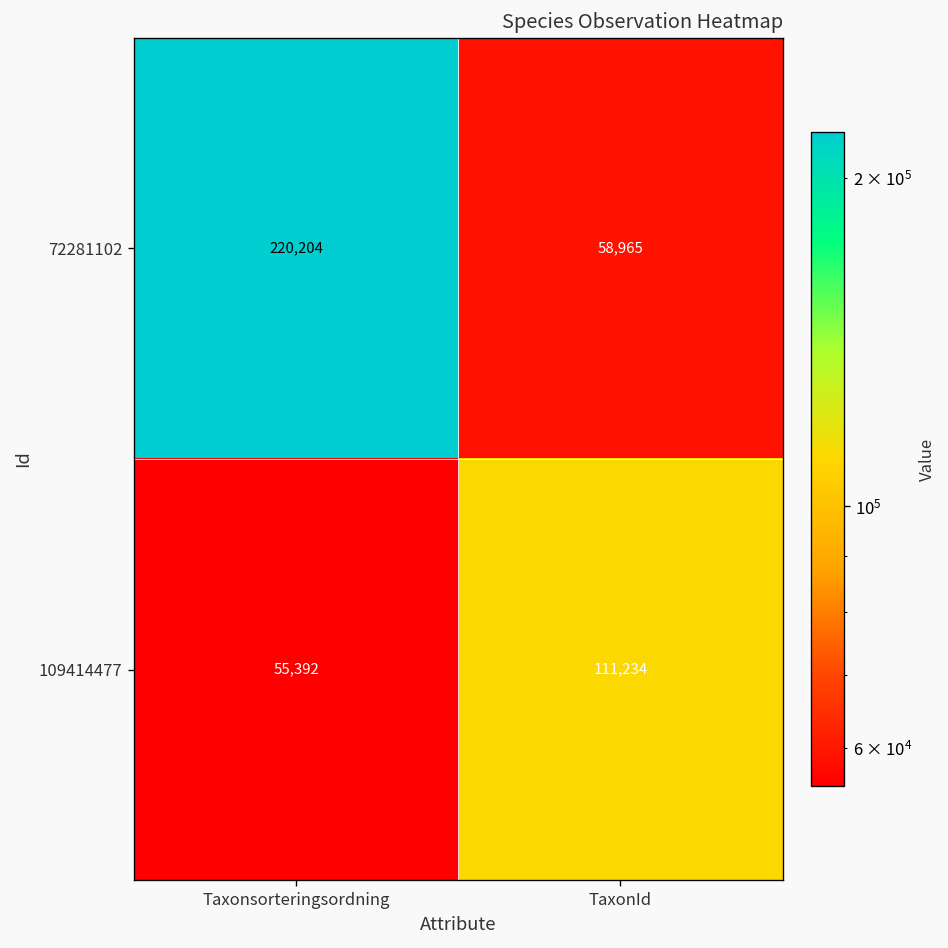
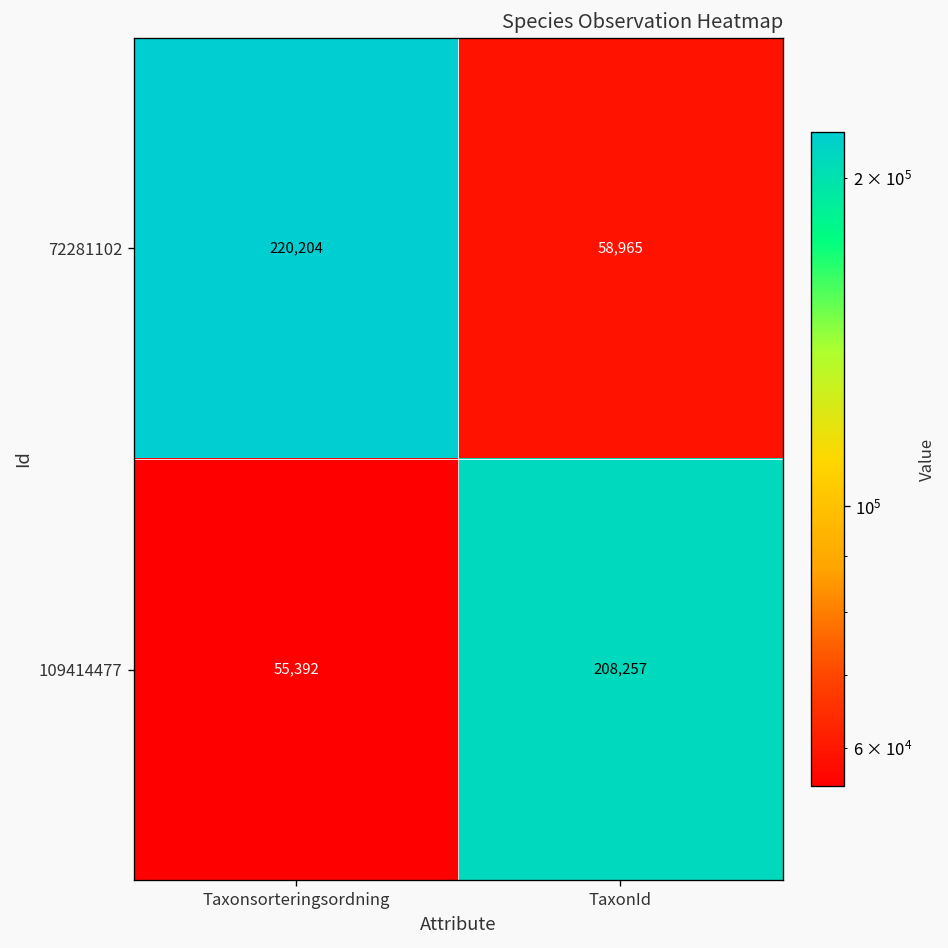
109414477, TaxonId: 111,234 -> 208,257
